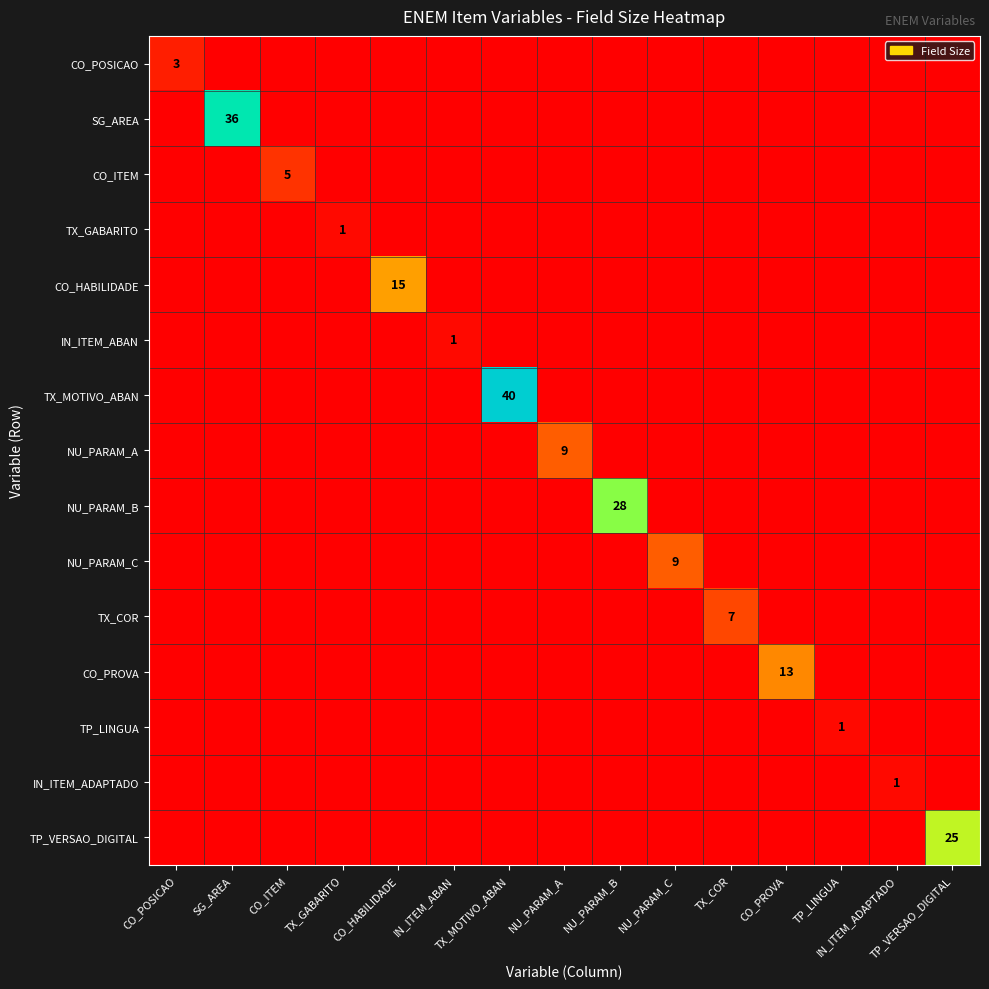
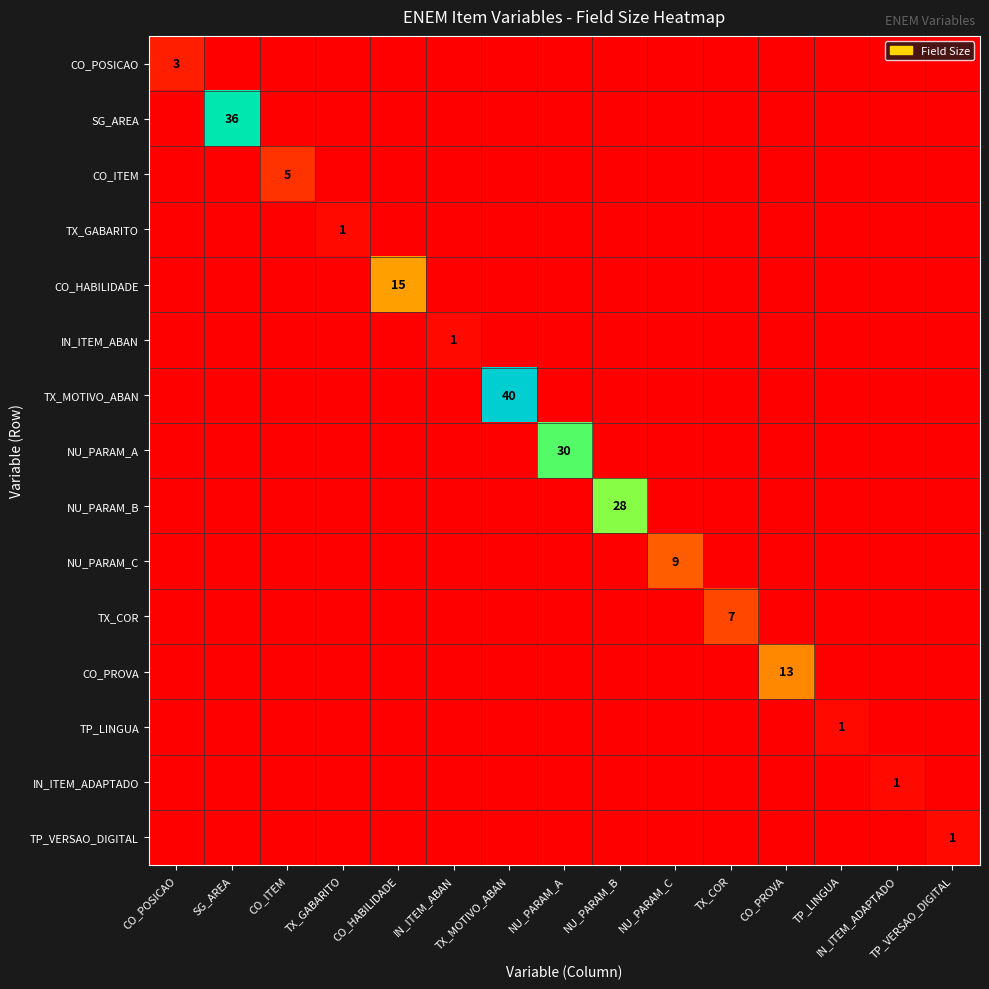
NU_PARAM_A, NU_PARAM_A: 9 -> 30
TP_VERSAO_DIGITAL, TP_VERSAO_DIGITAL: 25 -> 1
